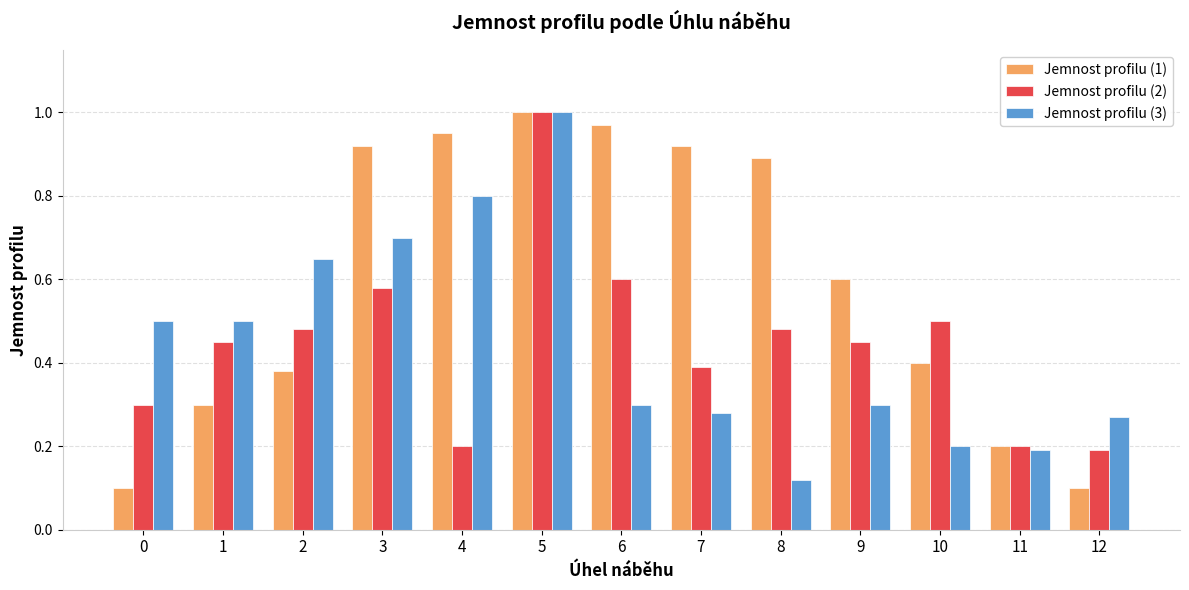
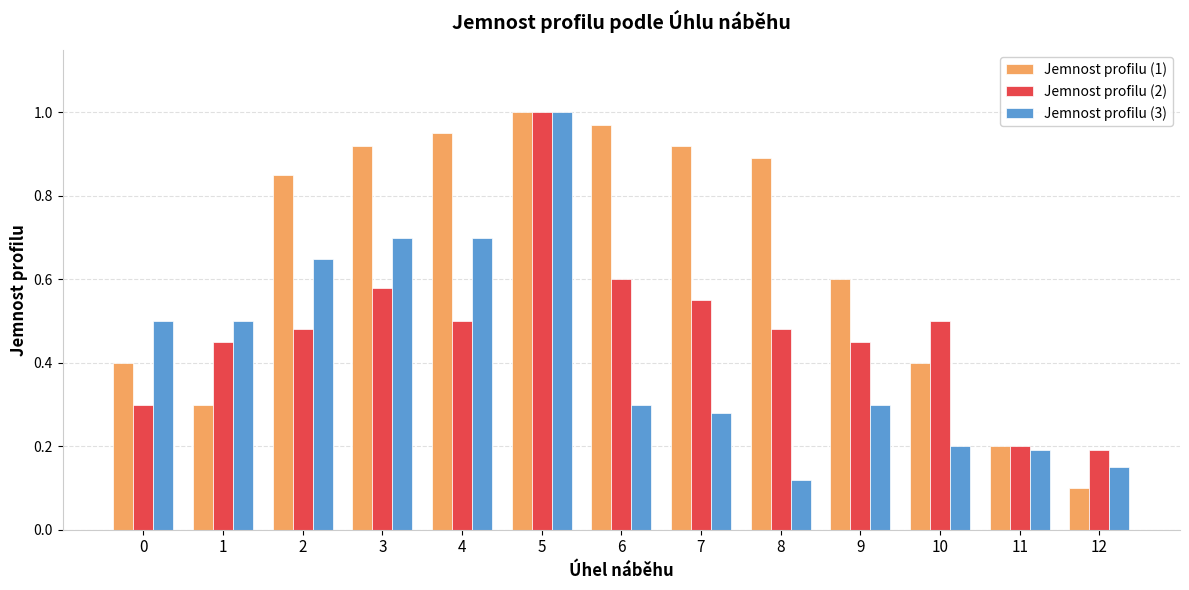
Jemnost profilu (1), 0: 0.1 -> 0.4
Jemnost profilu (1), 2: 0.38 -> 0.85
Jemnost profilu (2), 4: 0.2 -> 0.5
Jemnost profilu (3), 4: 0.8 -> 0.7
Jemnost profilu (2), 7: 0.39 -> 0.55
Jemnost profilu (3), 12: 0.27 -> 0.15
